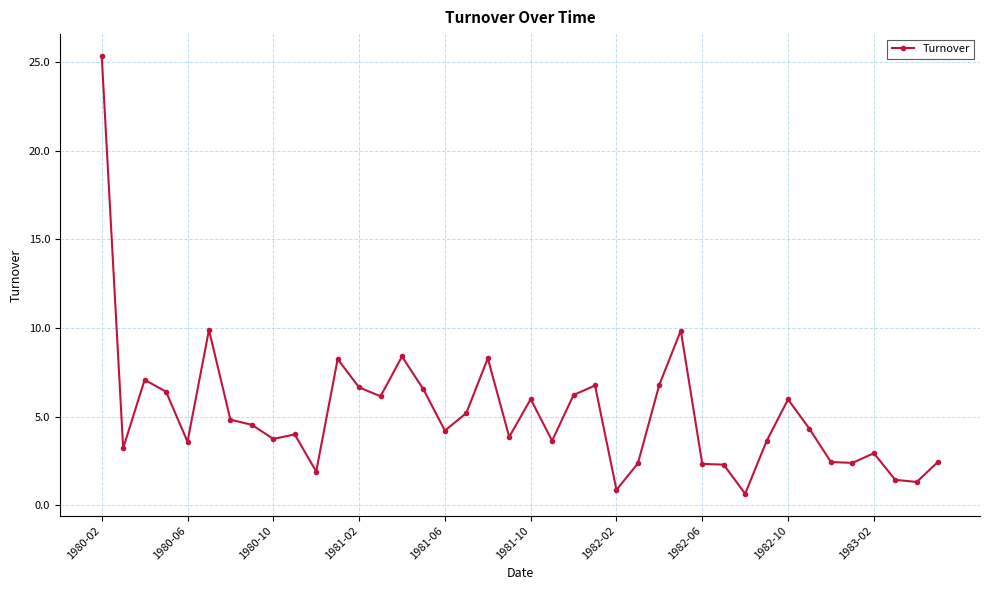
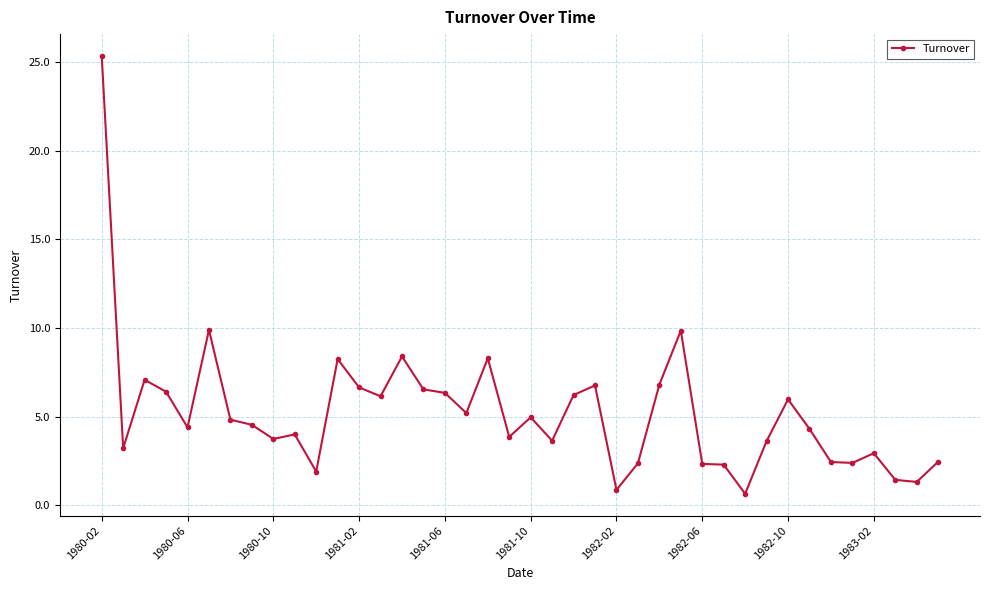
1980-06: 3.6 -> 4.4
1981-06: 4.2 -> 6.3
1981-10: 6.0 -> 5.0
